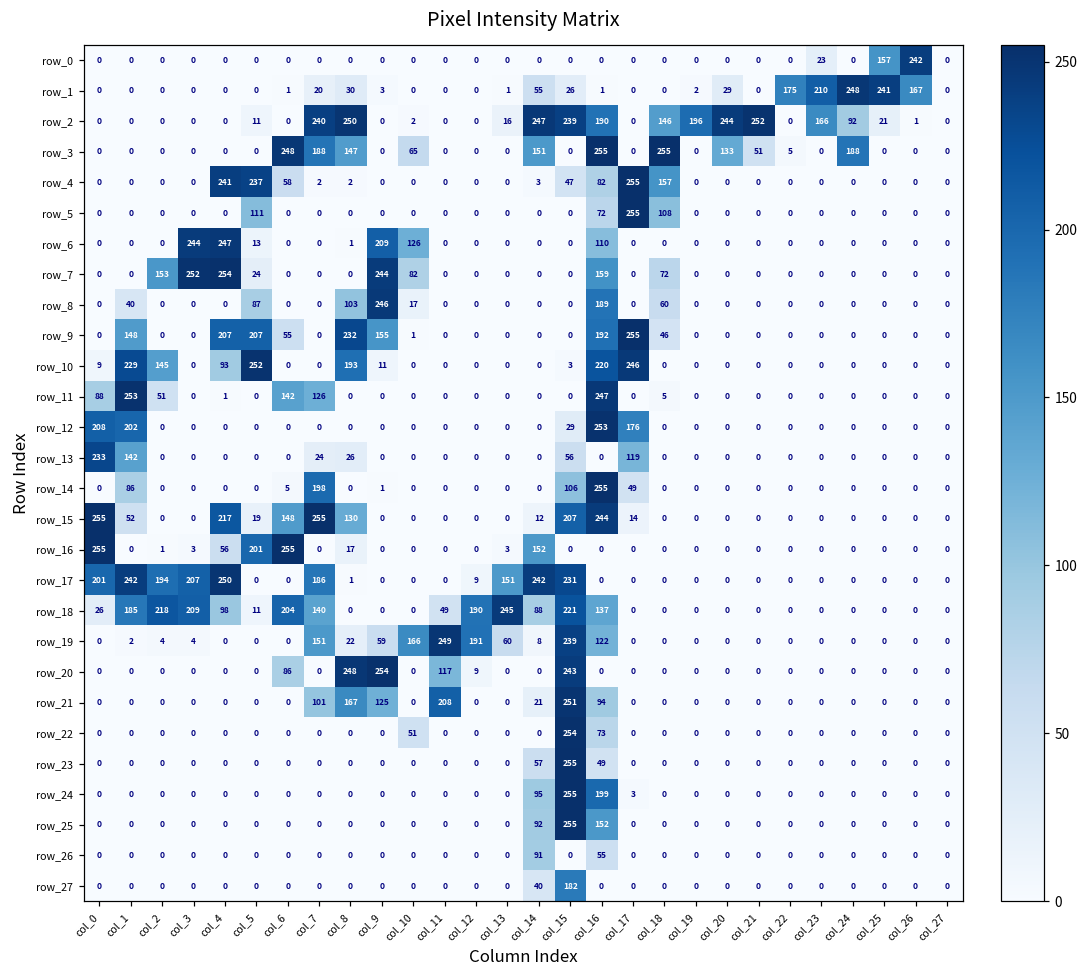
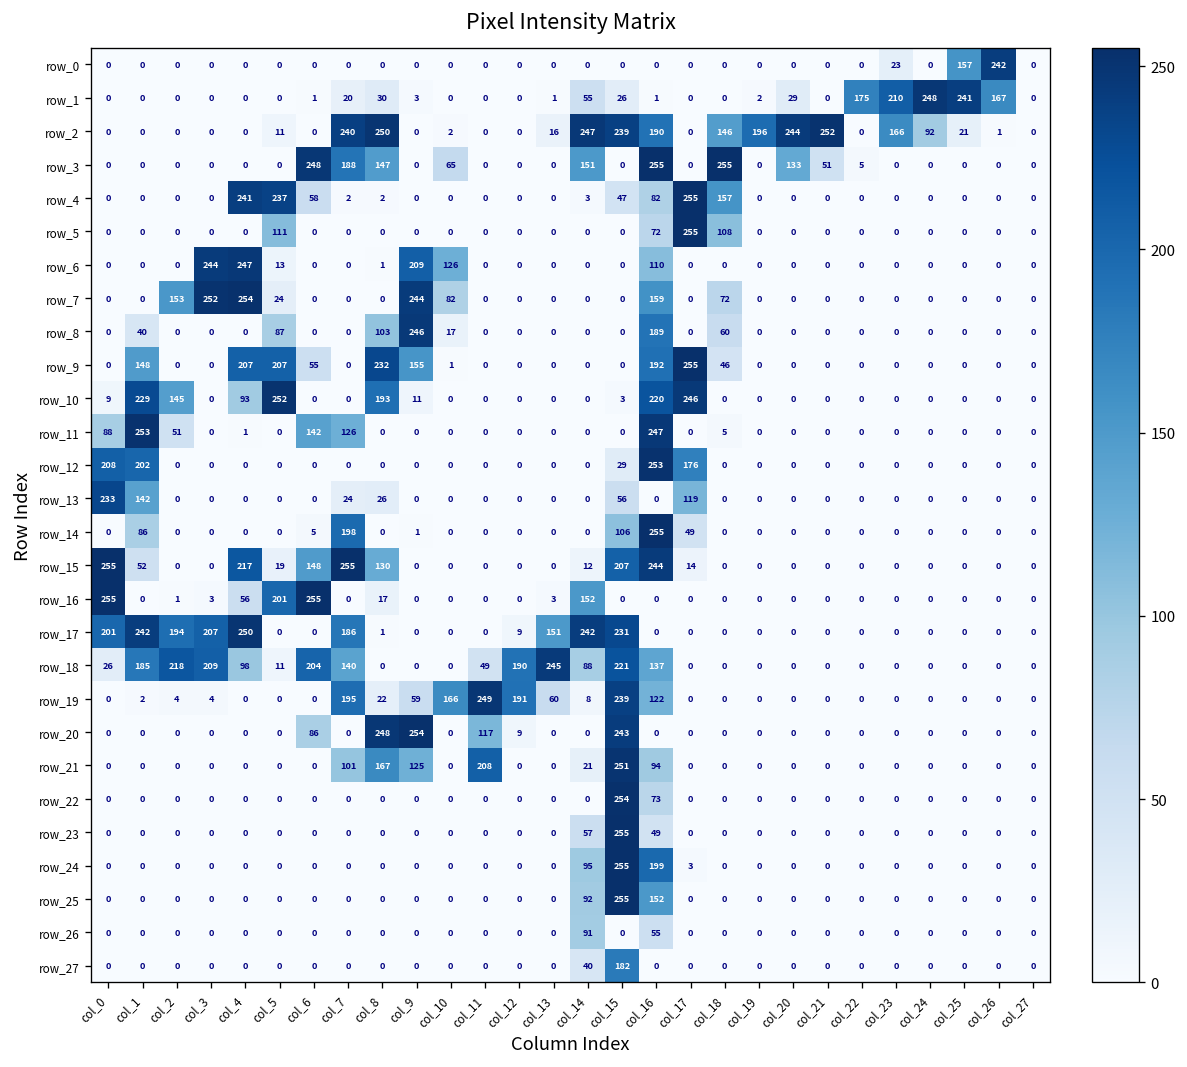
row_3, col_24: 188 -> 0
row_19, col_7: 151 -> 195
row_22, col_10: 51 -> 0
